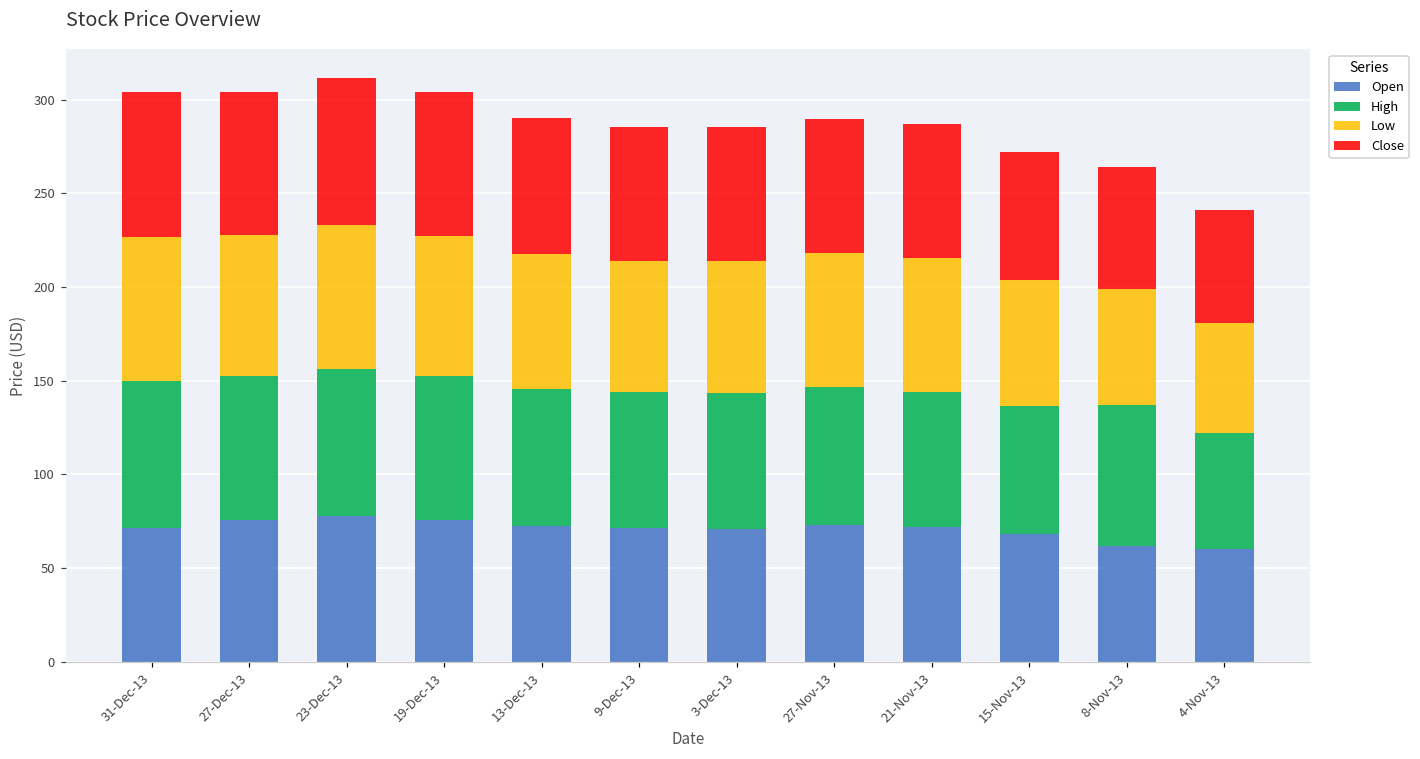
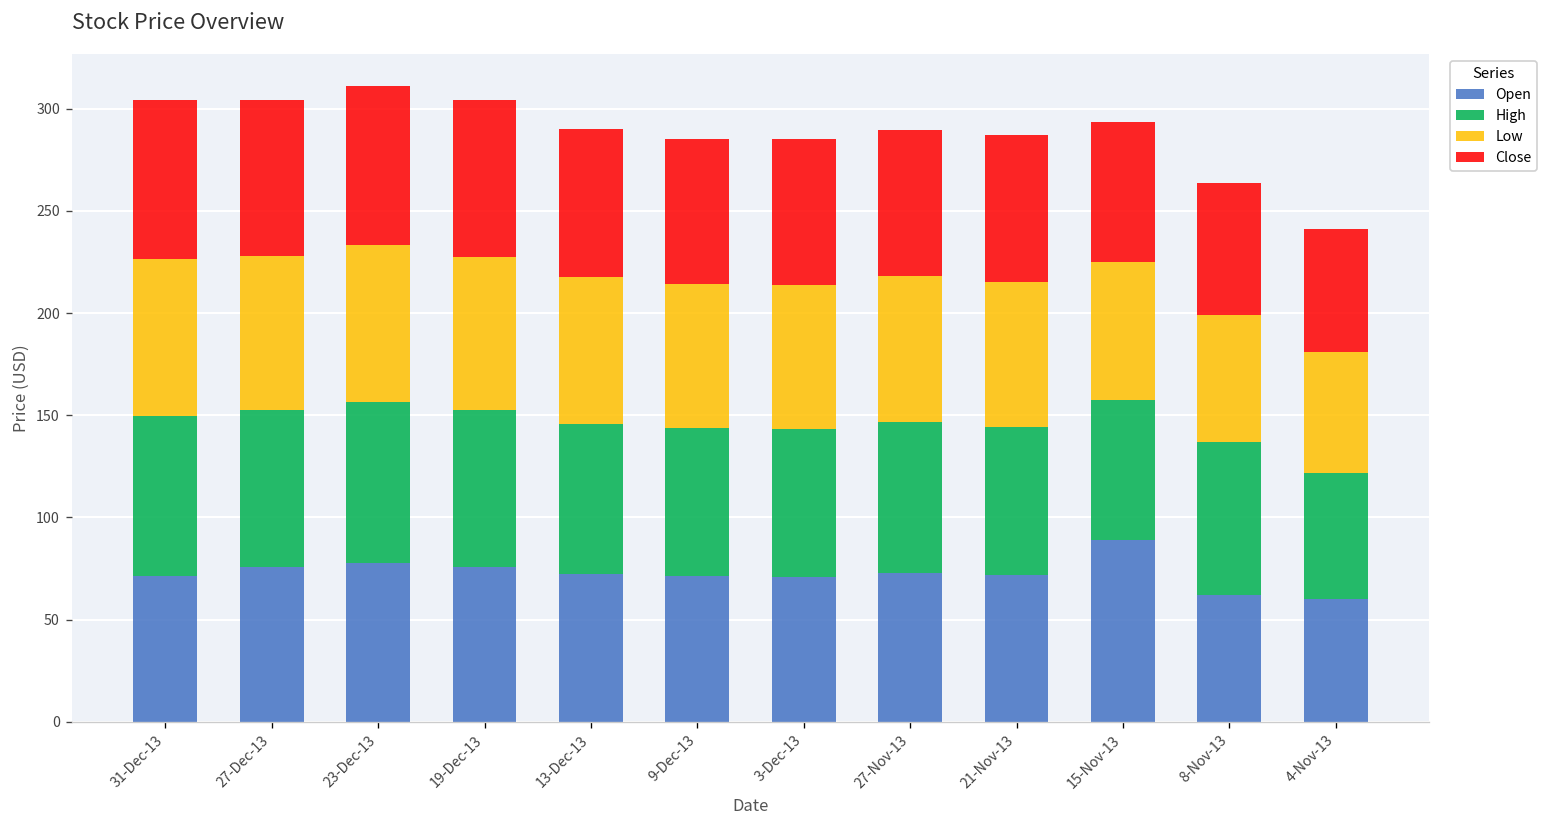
Open, 15-Nov-13: 68 -> 89
